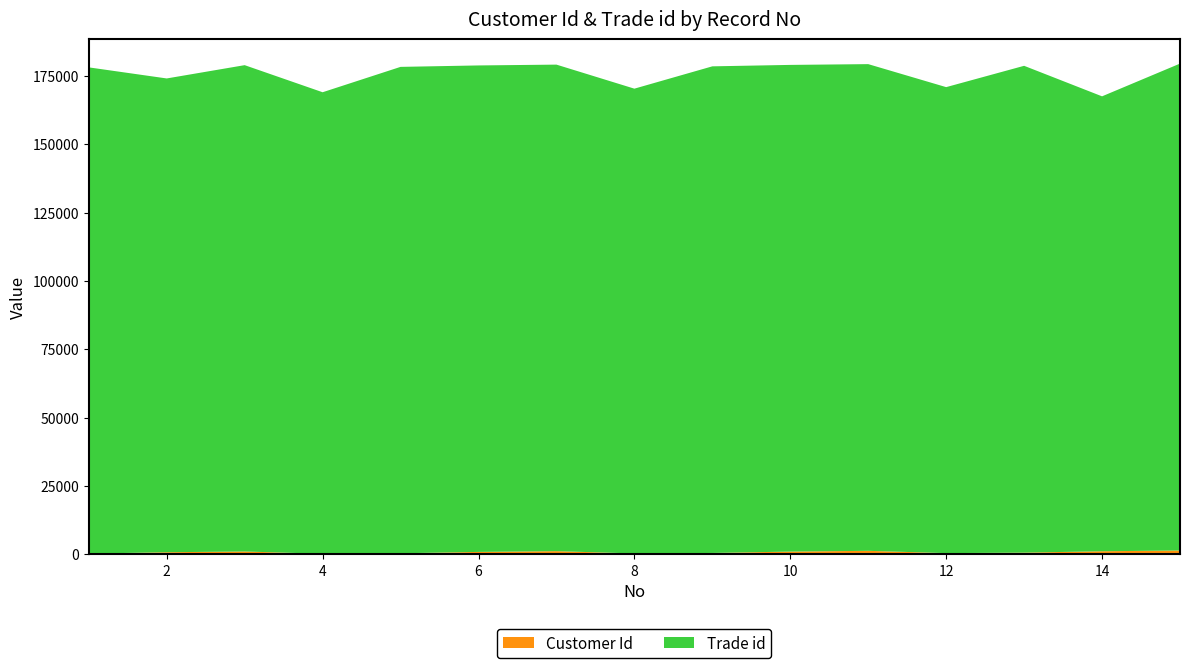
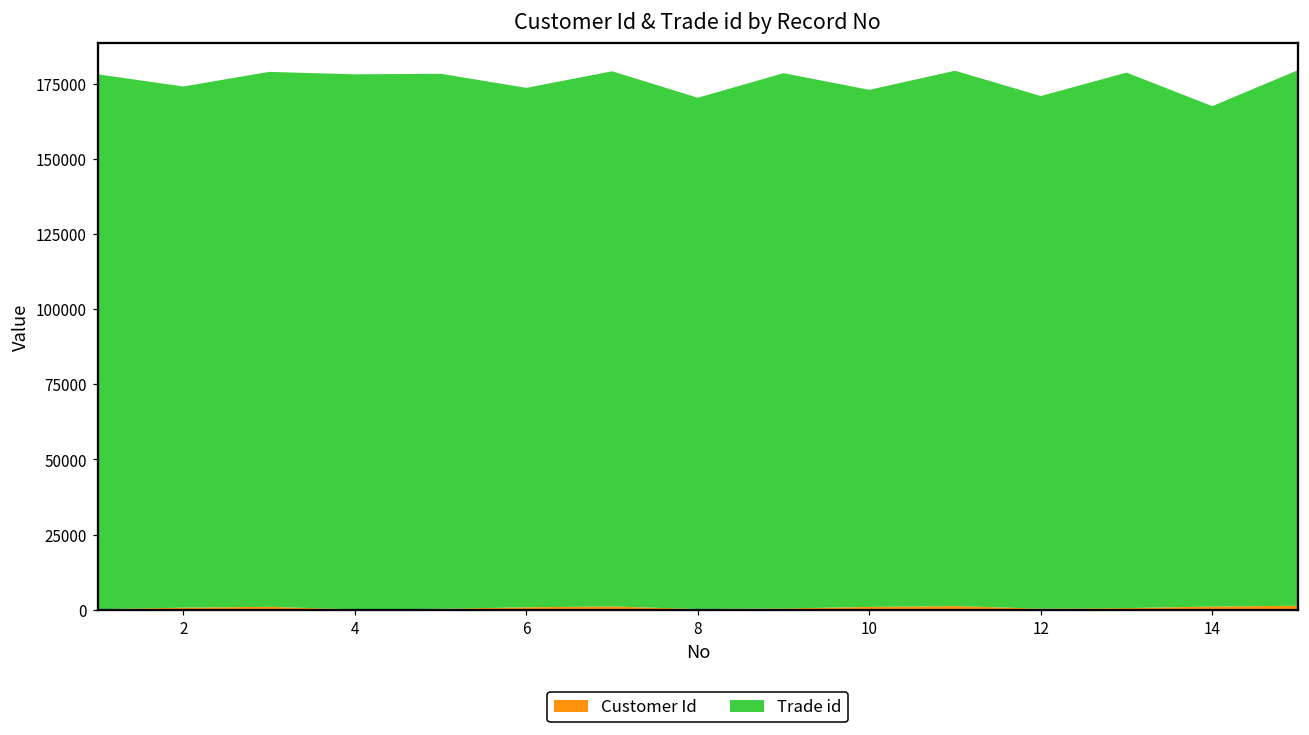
Trade id, 4: 169000 -> 178000
Trade id, 6: 178000 -> 173000
Trade id, 10: 178000 -> 172000
